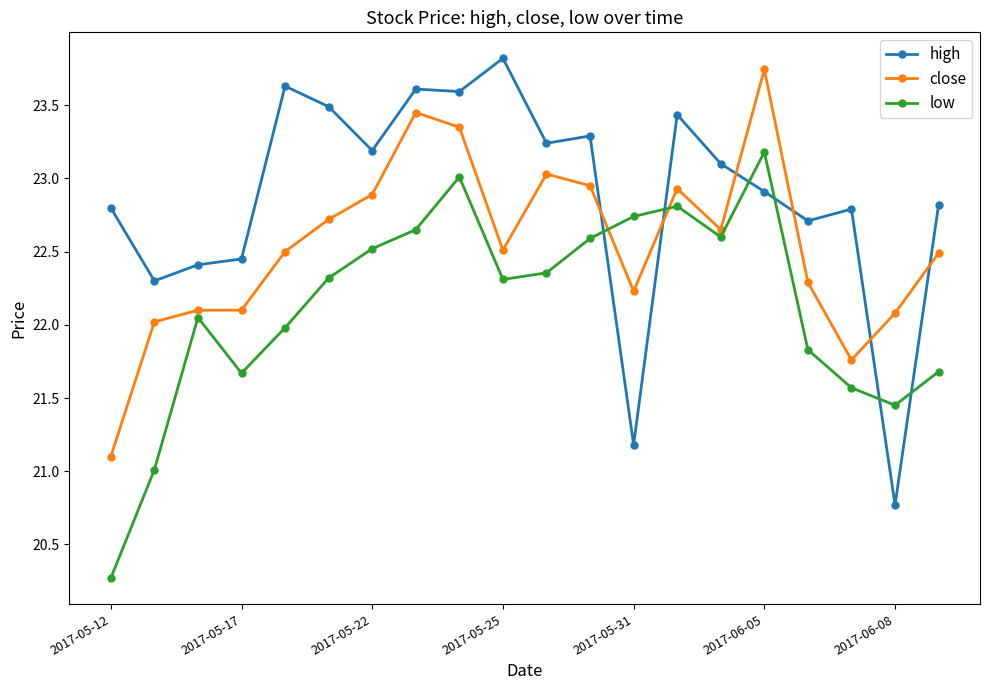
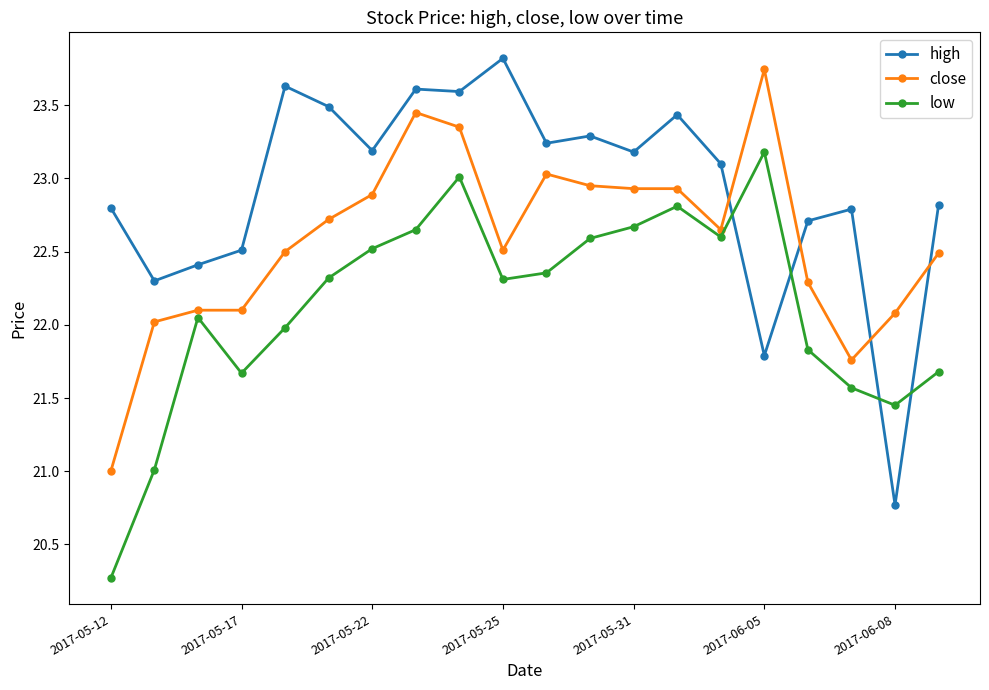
close, 2017-05-12: 21.1 -> 21.0
high, 2017-05-17: 22.45 -> 22.51
high, 2017-05-31: 21.18 -> 23.18
close, 2017-05-31: 22.23 -> 22.93
low, 2017-05-31: 22.74 -> 22.67
high, 2017-06-05: 22.91 -> 21.79
